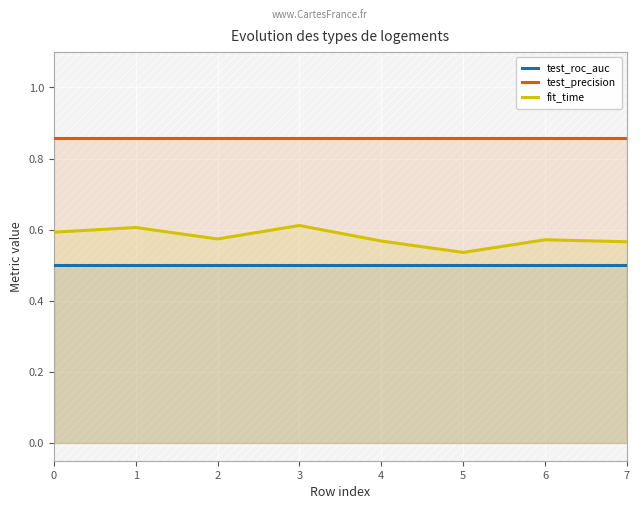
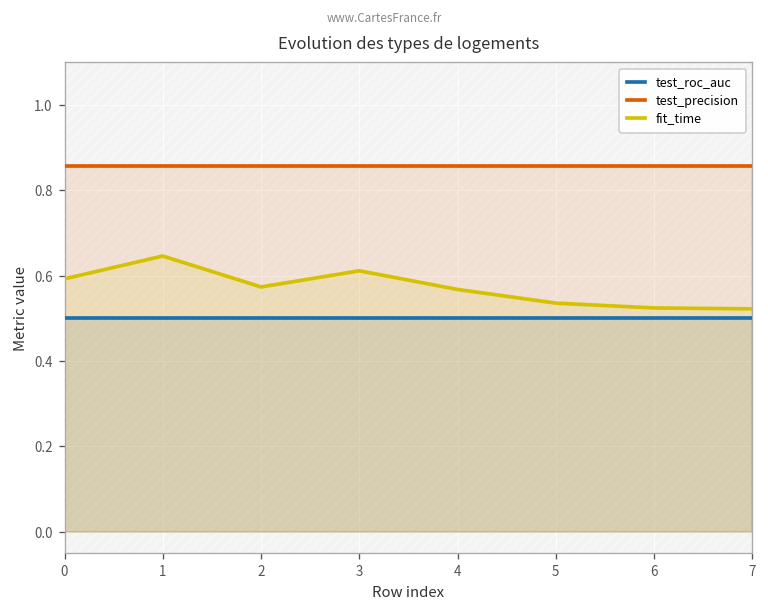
fit_time, 1: 0.61 -> 0.65
fit_time, 6: 0.57 -> 0.52
fit_time, 7: 0.57 -> 0.52
